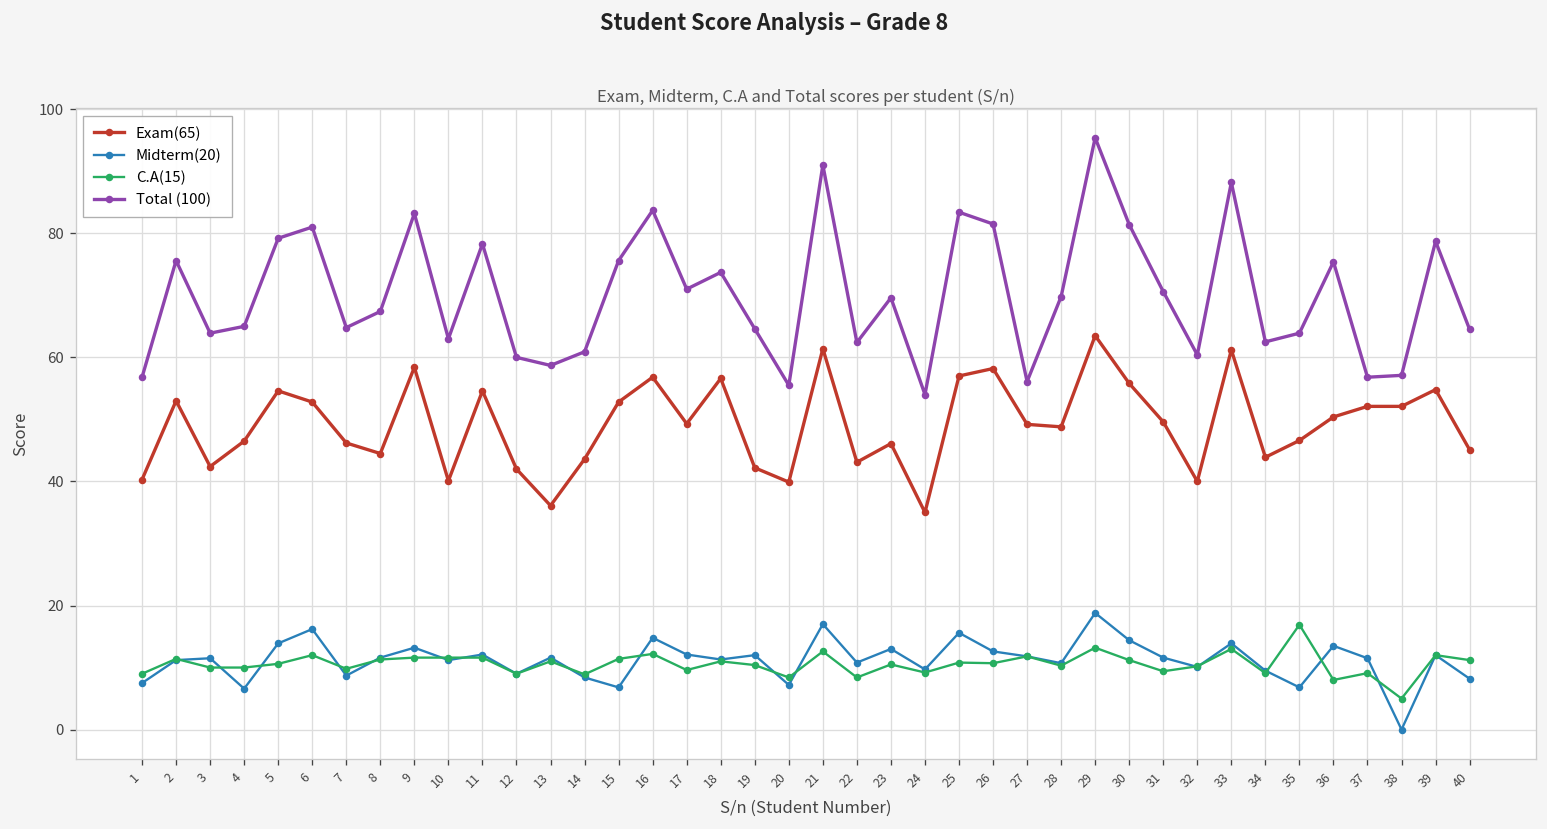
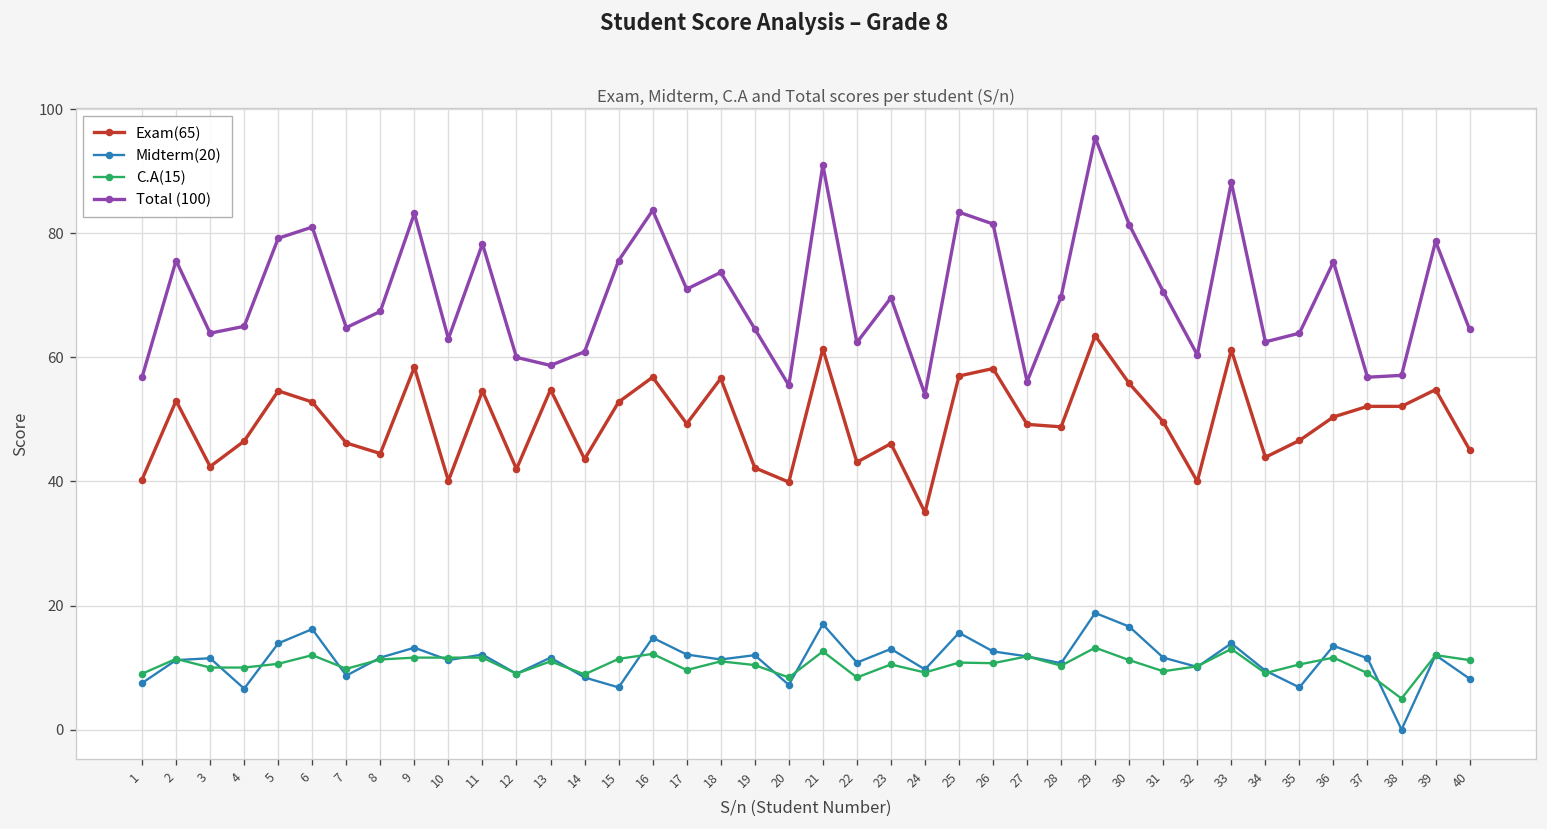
Exam(65), 13: 36 -> 55
Midterm(20), 30: 14 -> 17
C.A(15), 35: 17 -> 11
C.A(15), 36: 8 -> 12
